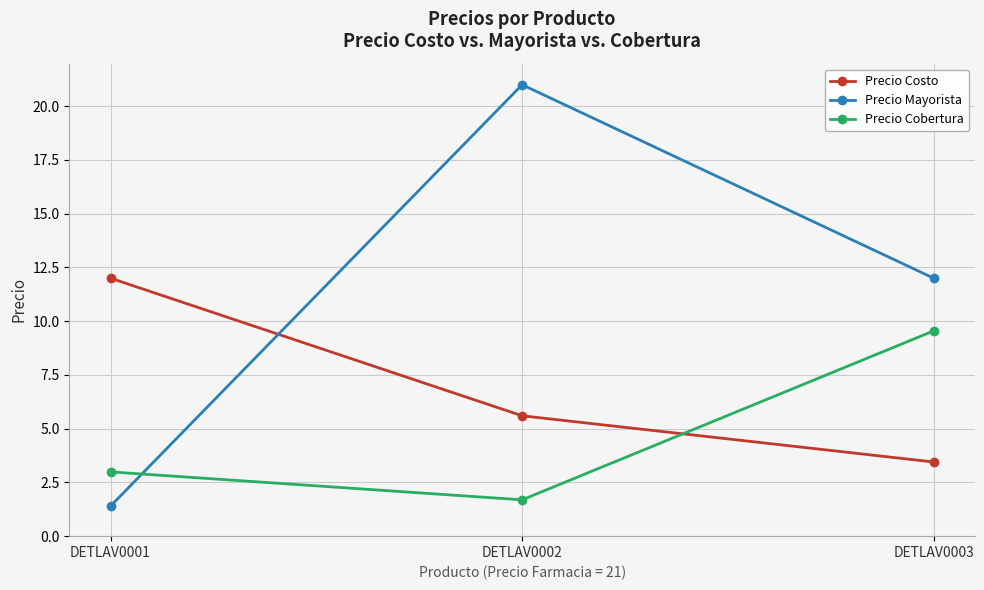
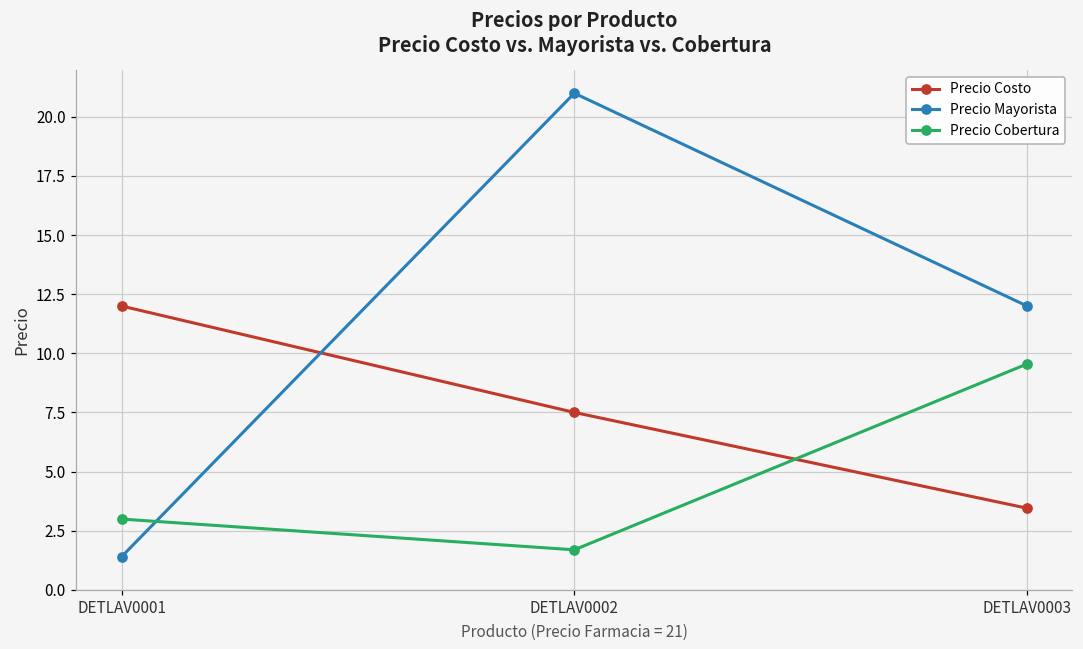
Precio Costo, DETLAV0002: 5.6 -> 7.5
